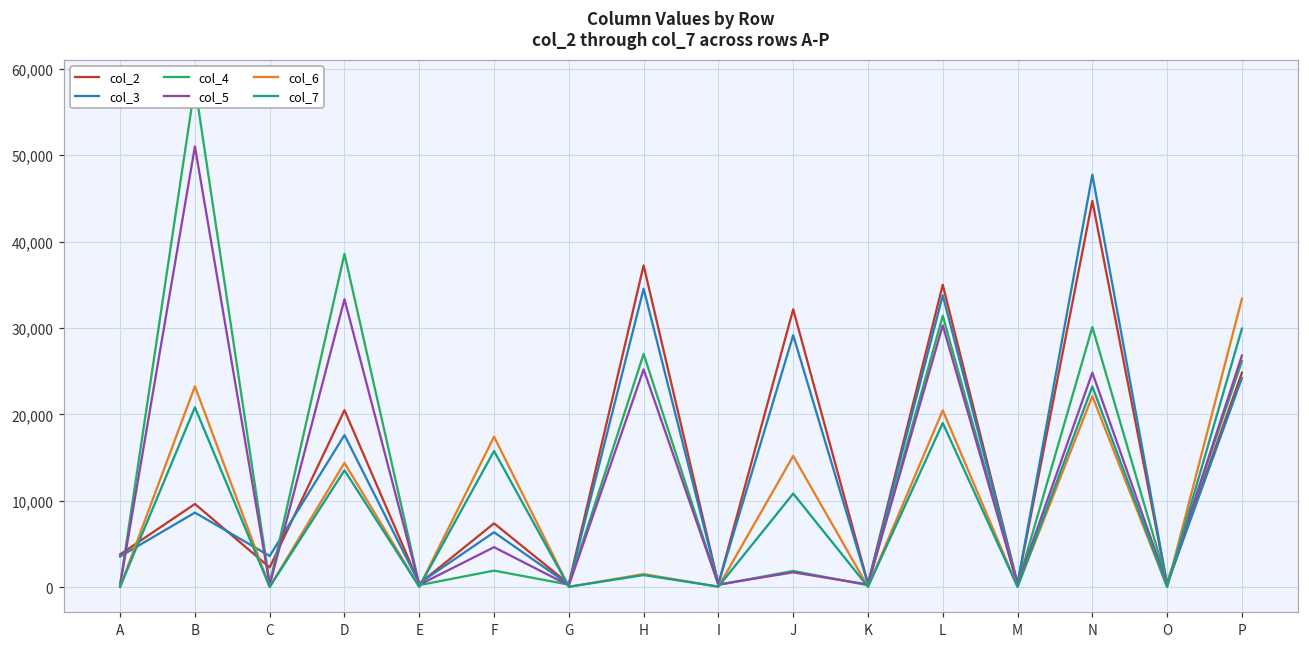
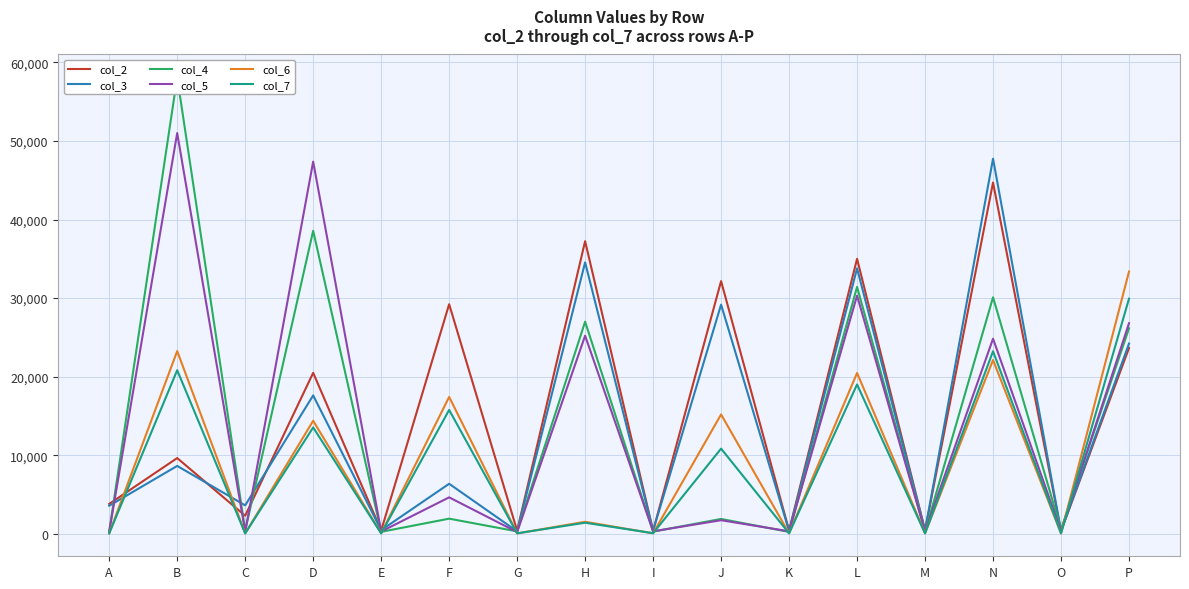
col_5, D: 33,000 -> 47,000
col_2, F: 7,000 -> 29,000
col_2, P: 25,000 -> 24,000
